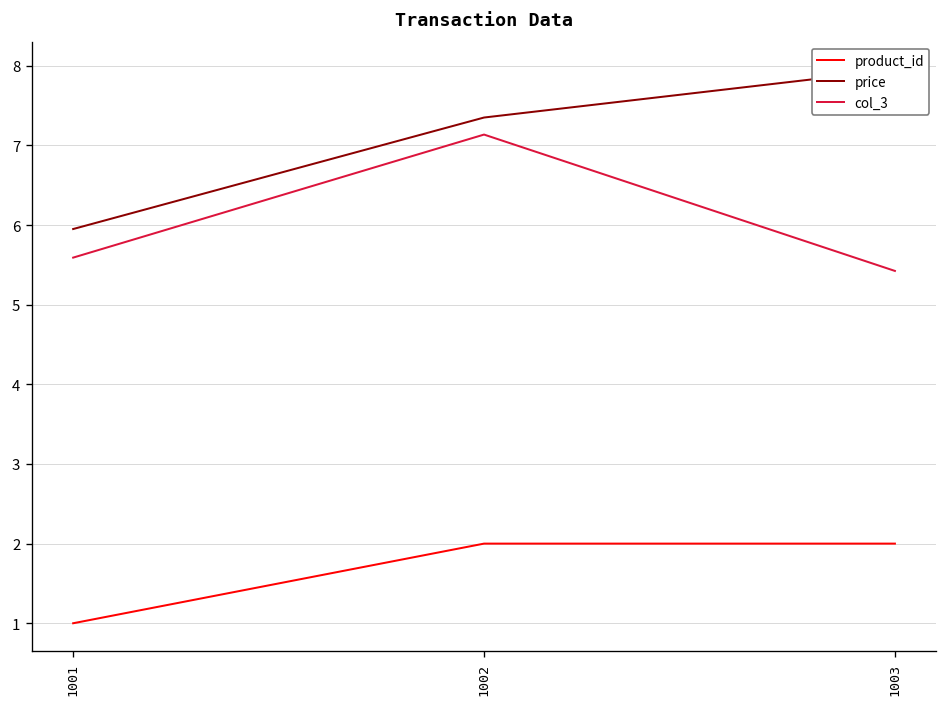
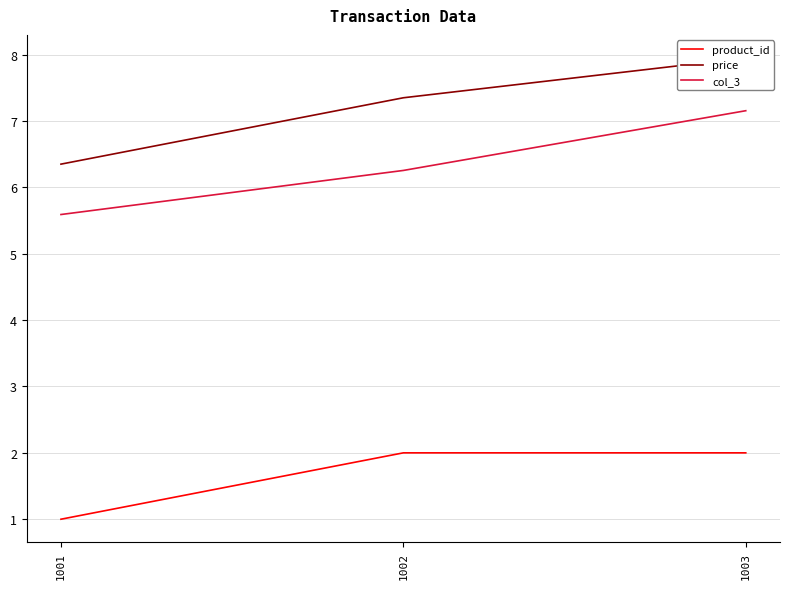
price, 1001: 6.0 -> 6.4
col_3, 1002: 7.1 -> 6.3
col_3, 1003: 5.4 -> 7.2
